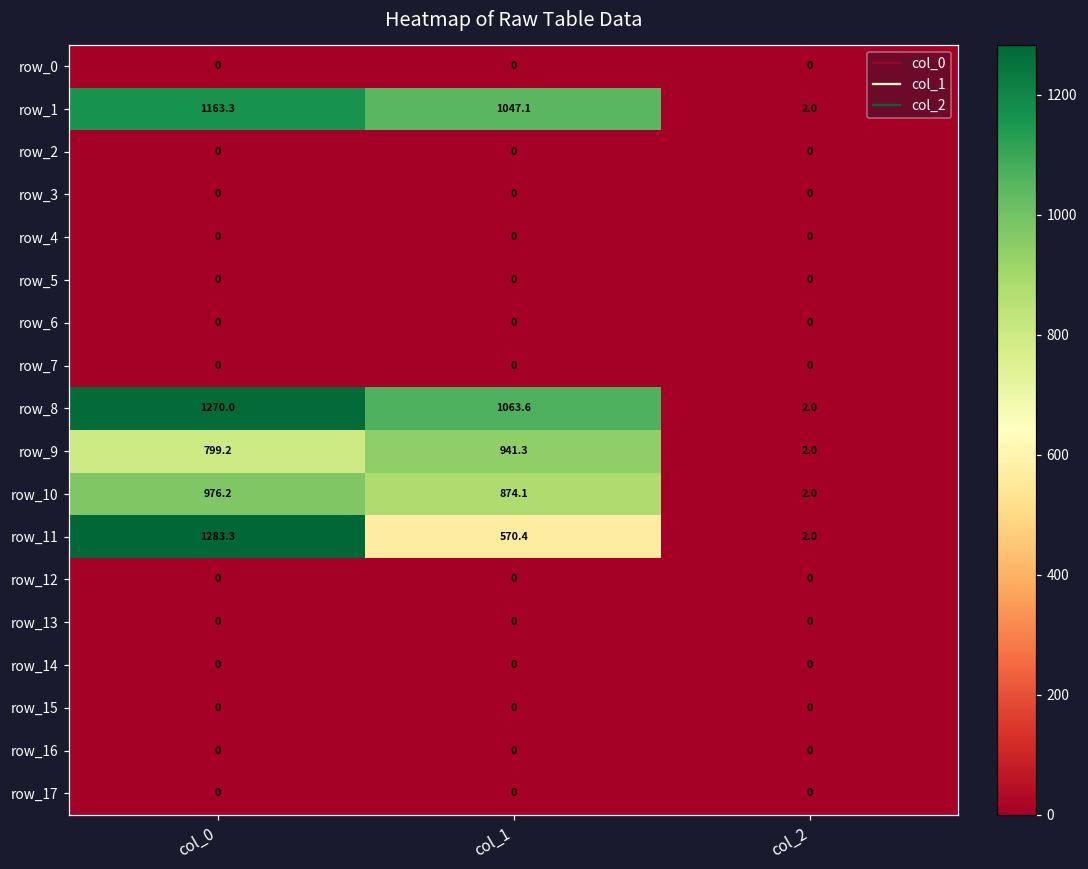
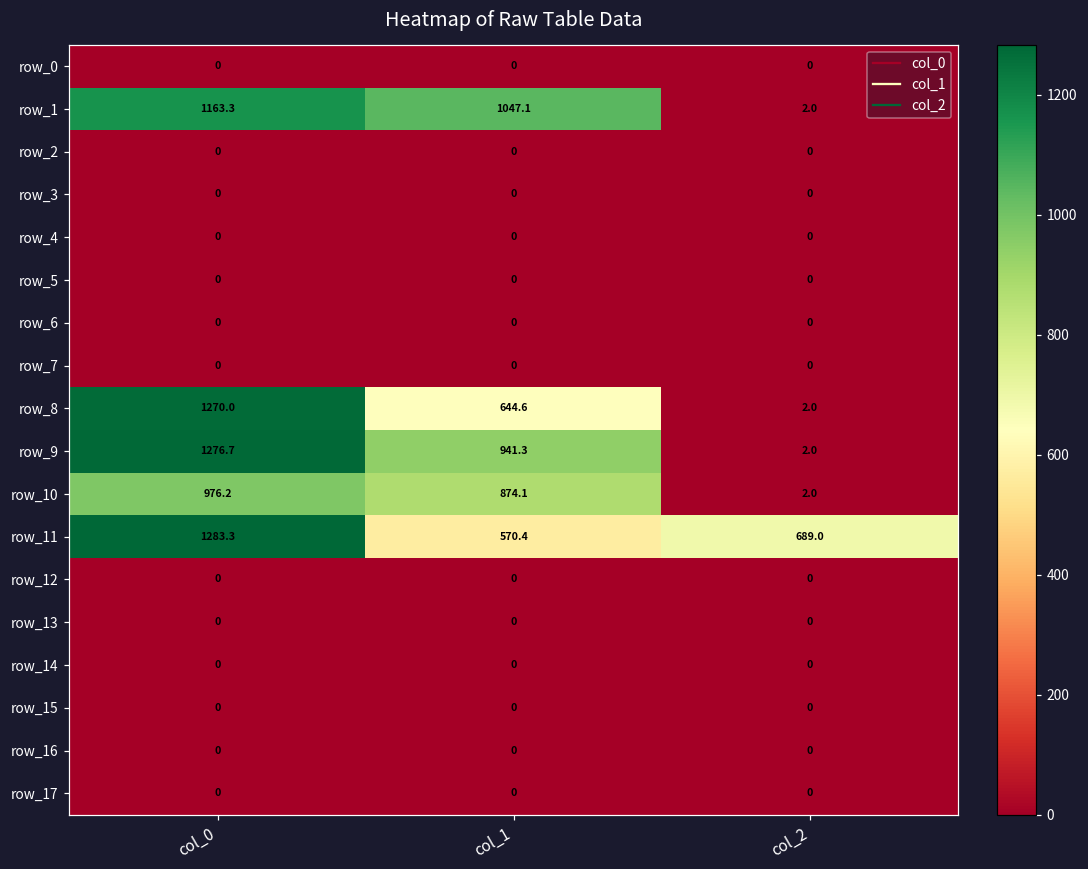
row_8, col_1: 1063.6 -> 644.6
row_9, col_0: 799.2 -> 1276.7
row_11, col_2: 2.0 -> 689.0
